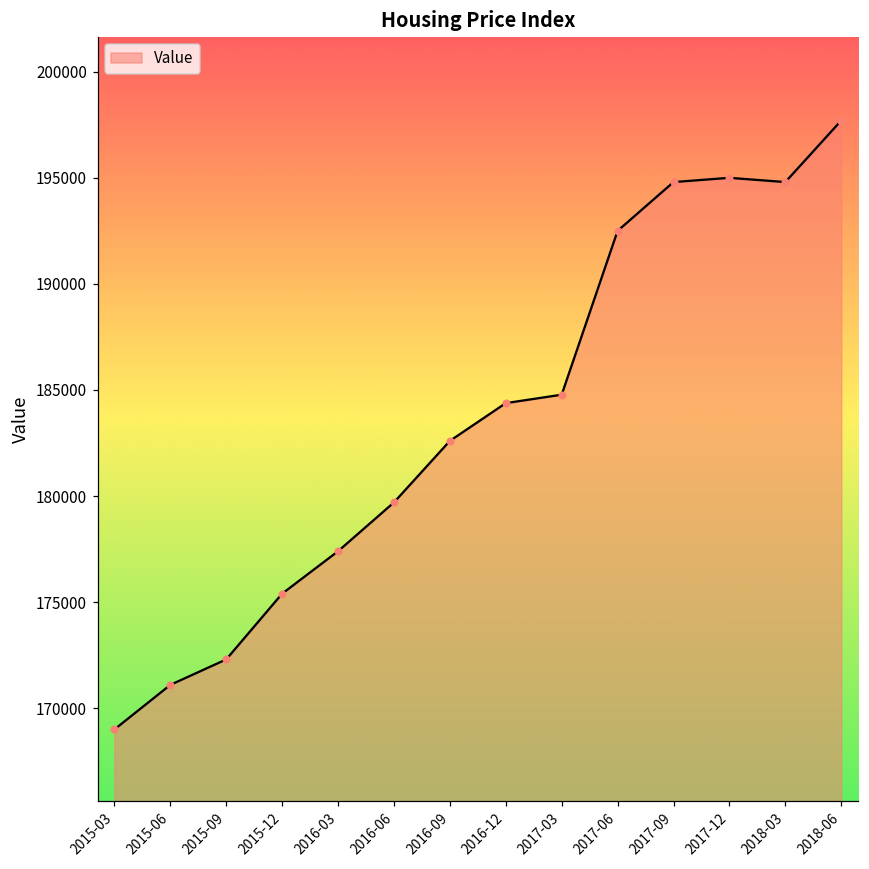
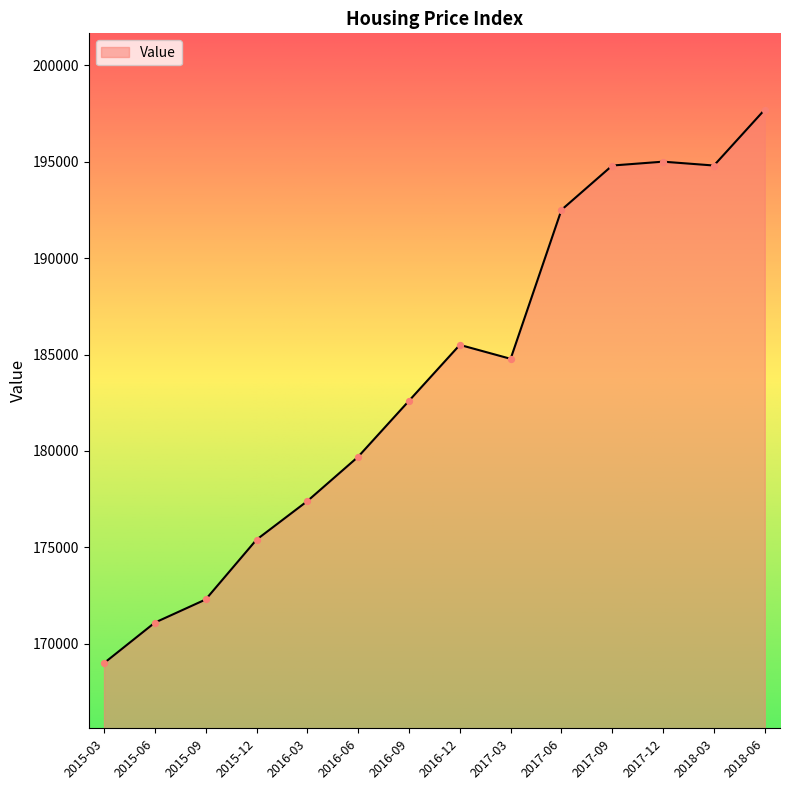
2016-12: 184400 -> 185500
